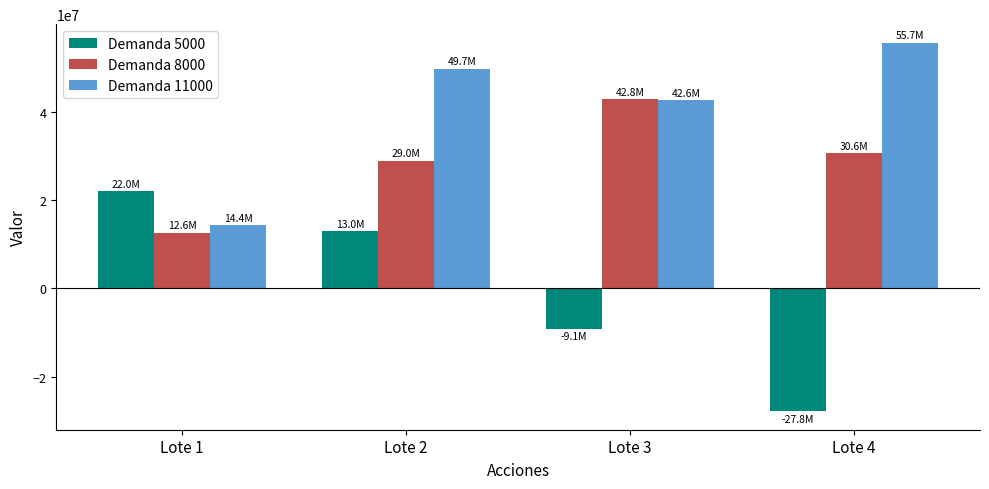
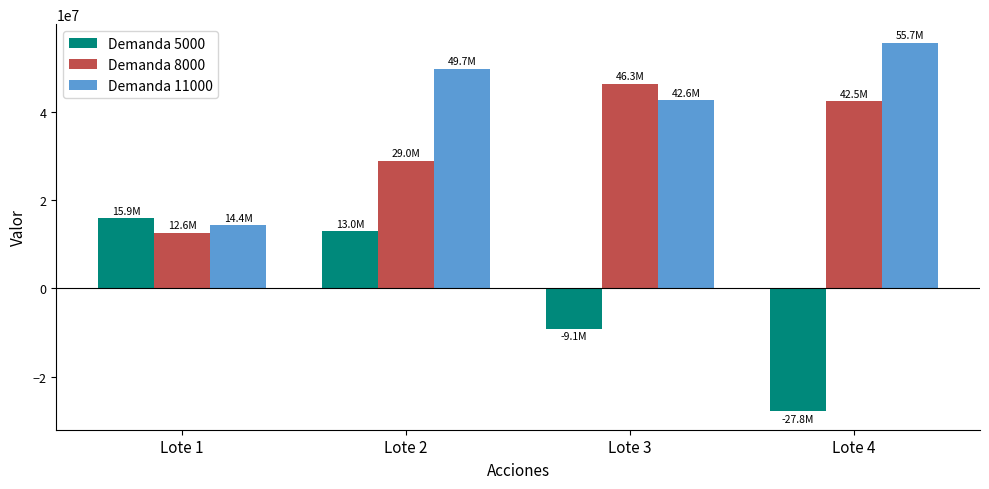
Demanda 5000, Lote 1: 22.0M -> 15.9M
Demanda 8000, Lote 3: 42.8M -> 46.3M
Demanda 8000, Lote 4: 30.6M -> 42.5M
